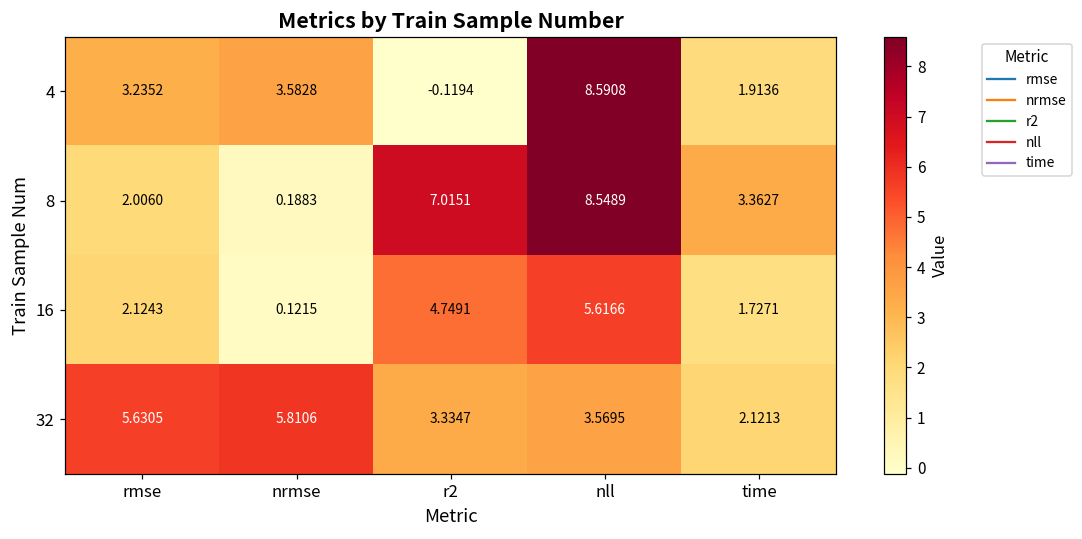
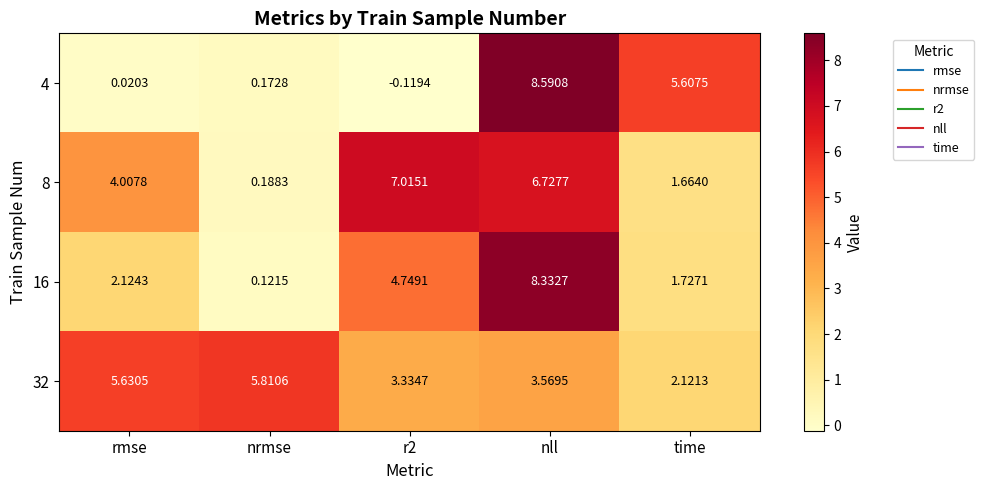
4, rmse: 3.2352 -> 0.0203
4, nrmse: 3.5828 -> 0.1728
4, time: 1.9136 -> 5.6075
8, rmse: 2.0060 -> 4.0078
8, nll: 8.5489 -> 6.7277
8, time: 3.3627 -> 1.6640
16, nll: 5.6166 -> 8.3327
